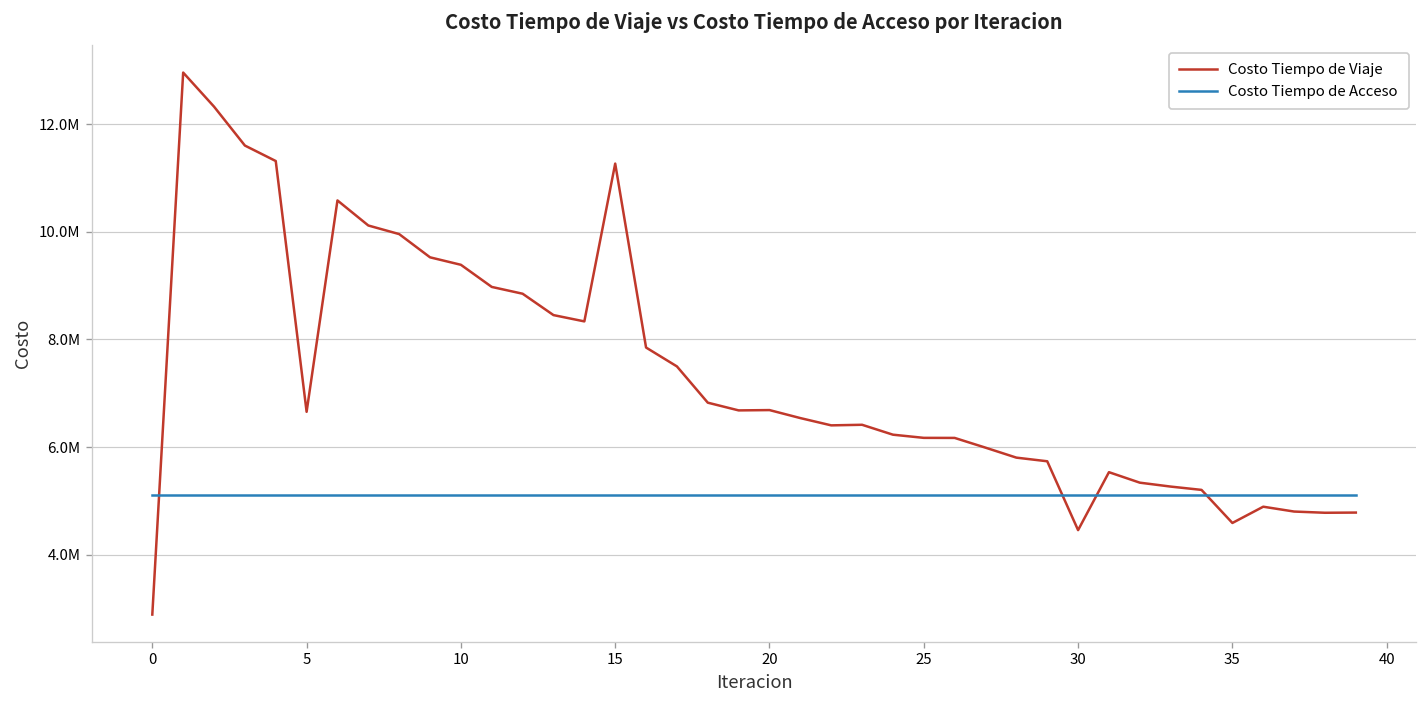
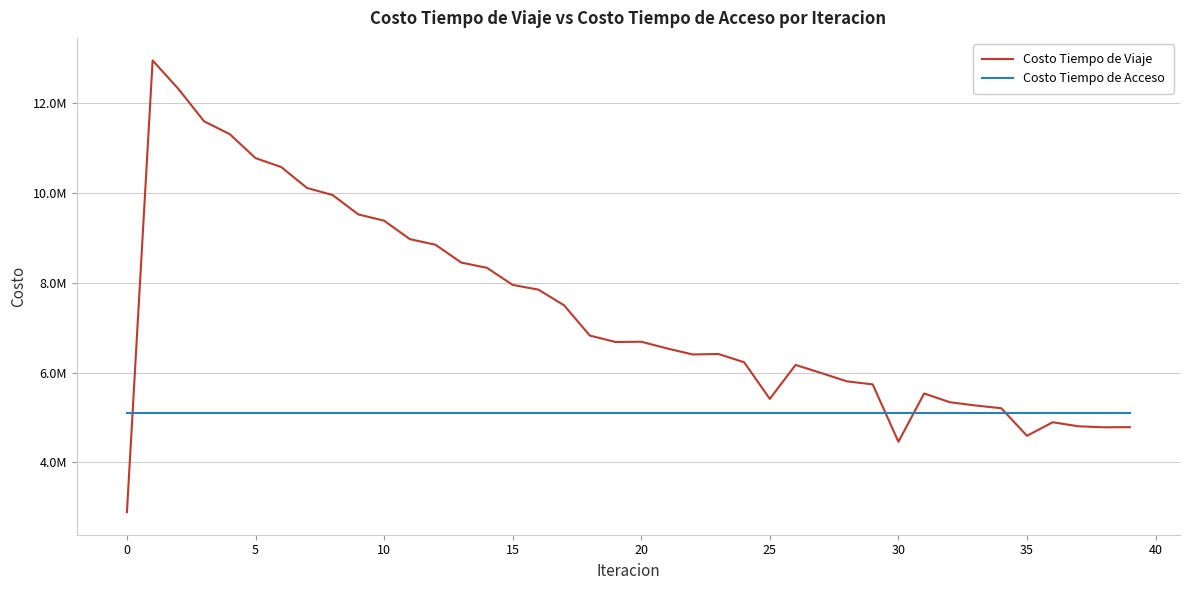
Costo Tiempo de Viaje, 5: 6700000 -> 10800000
Costo Tiempo de Viaje, 15: 11300000 -> 8000000
Costo Tiempo de Viaje, 25: 6200000 -> 5400000
